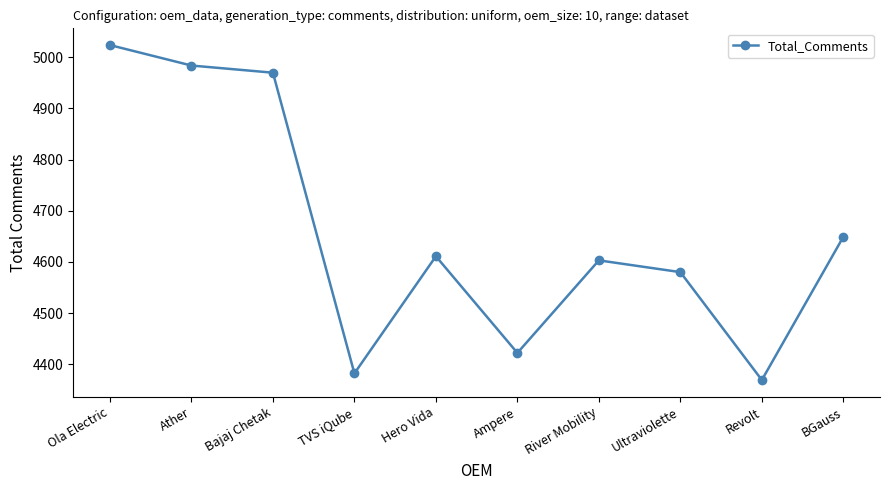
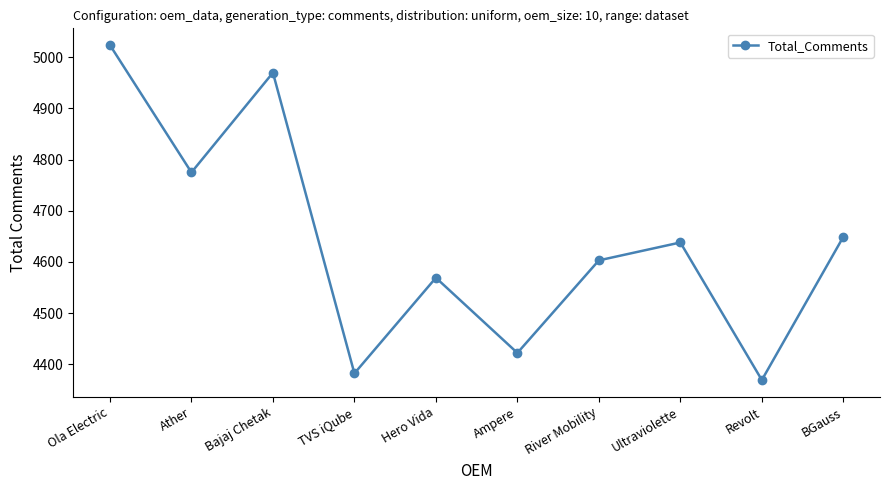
Ather: 4980 -> 4780
Hero Vida: 4610 -> 4570
Ultraviolette: 4580 -> 4640
